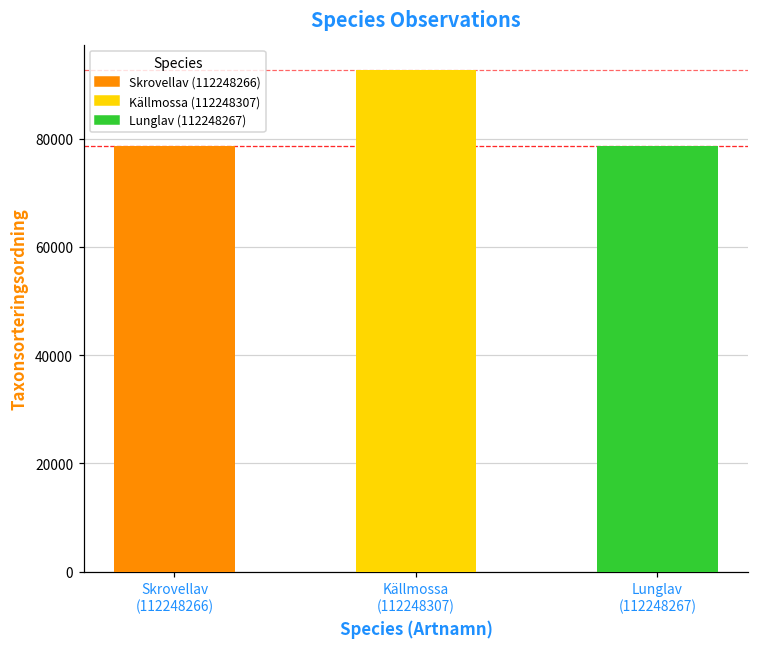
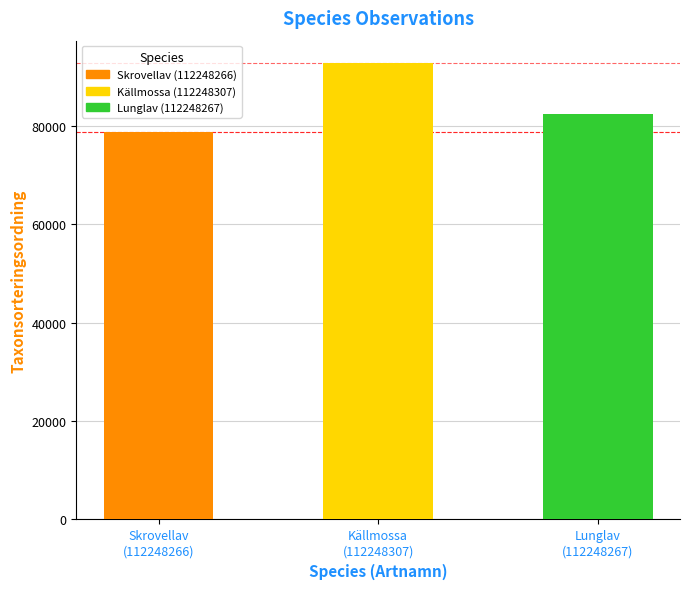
Lunglav (112248267): 79000 -> 82000
